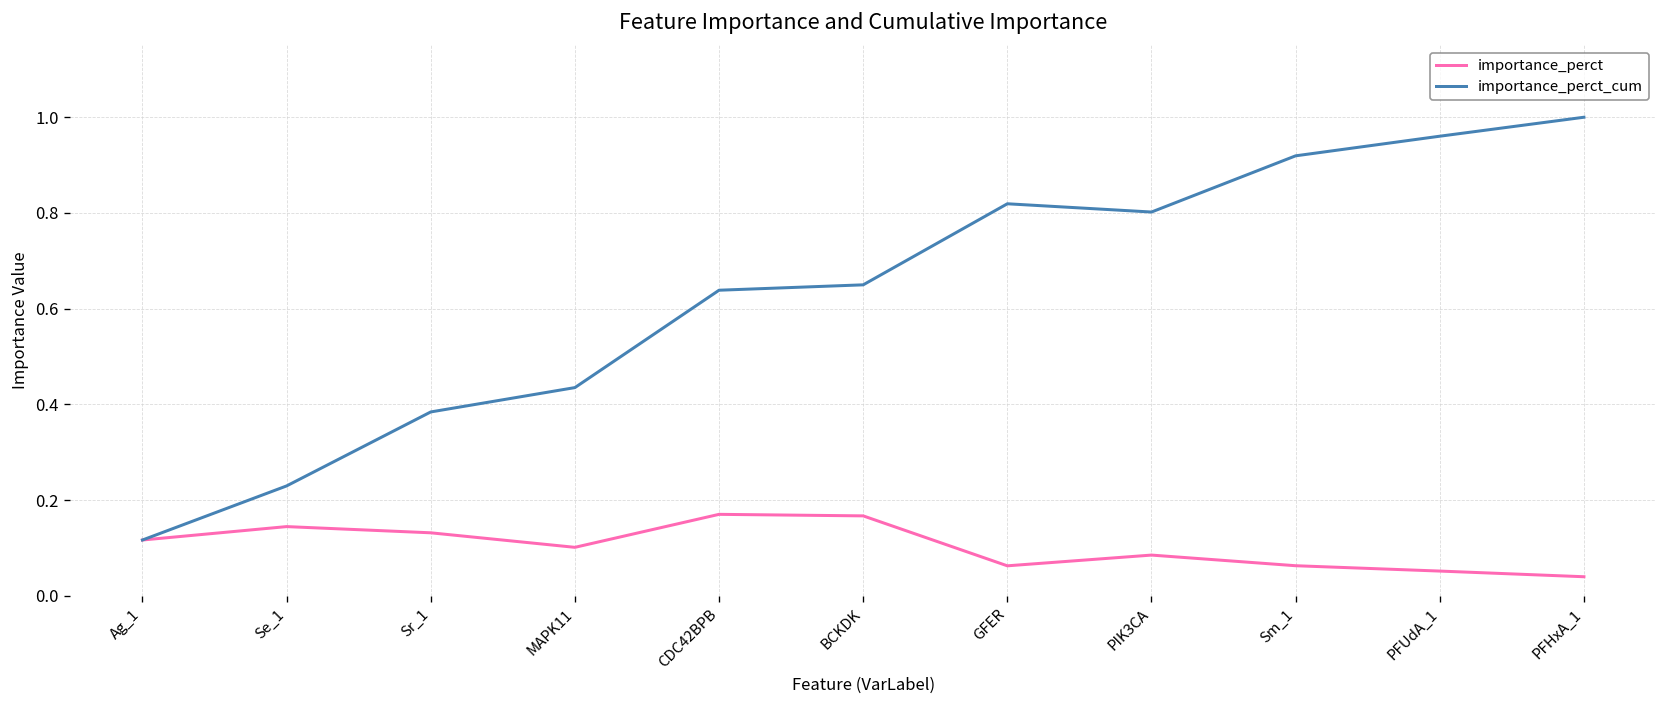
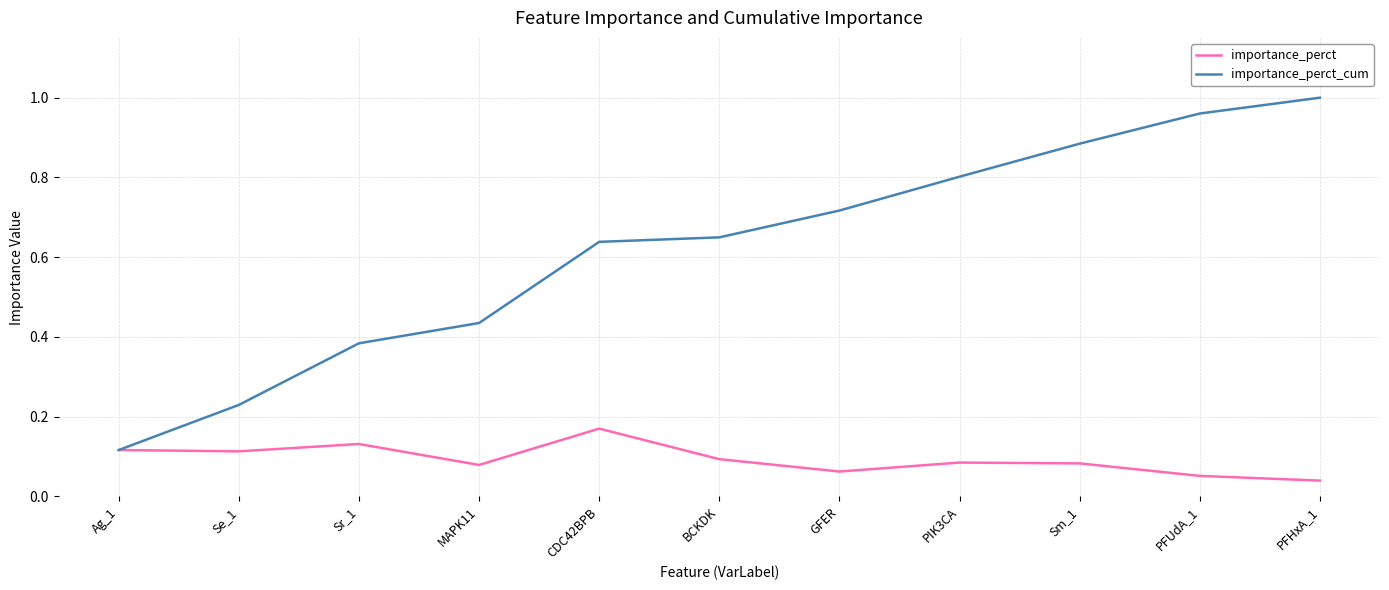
importance_perct, Se_1: 0.14 -> 0.11
importance_perct, MAPK11: 0.10 -> 0.08
importance_perct, BCKDK: 0.17 -> 0.09
importance_perct_cum, GFER: 0.82 -> 0.72
importance_perct, Sm_1: 0.06 -> 0.08
importance_perct_cum, Sm_1: 0.92 -> 0.88
